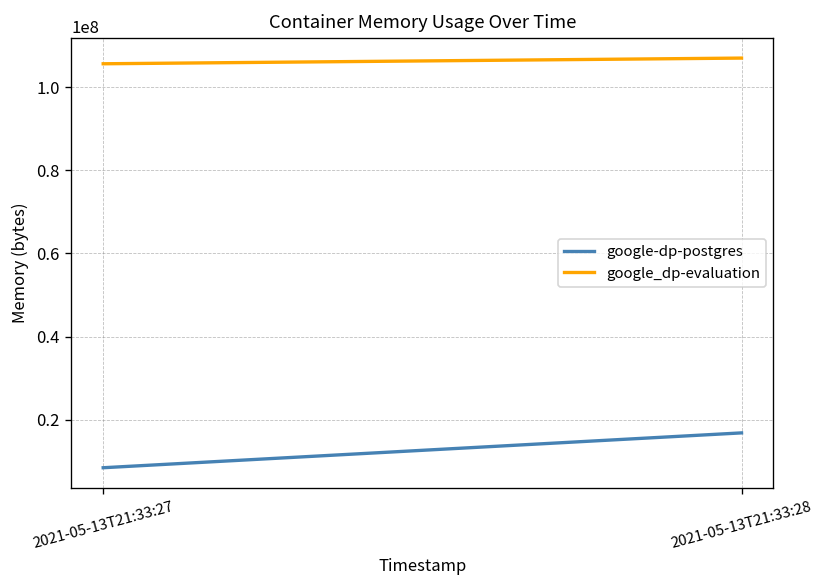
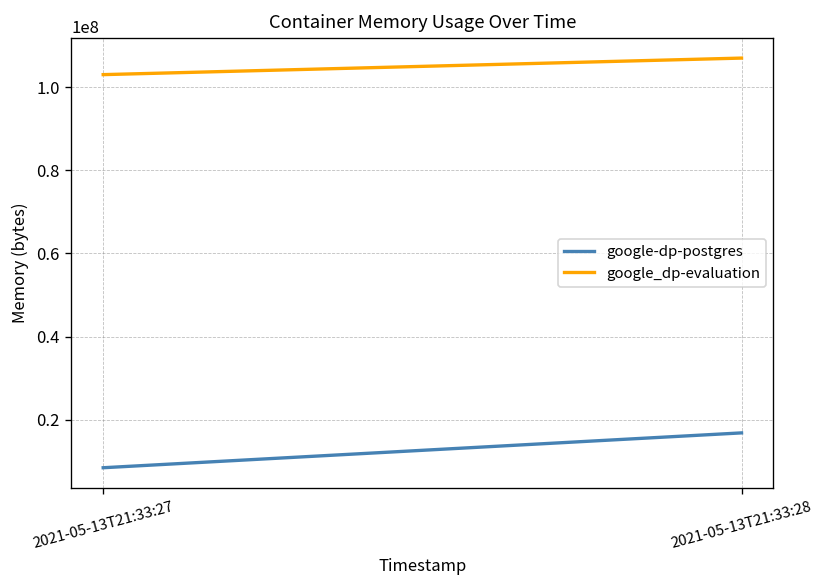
google_dp-evaluation, 2021-05-13T21:33:27: 106000000 -> 103000000
